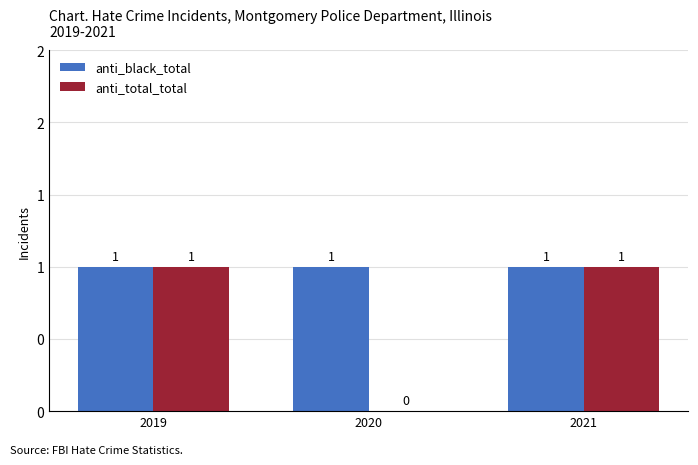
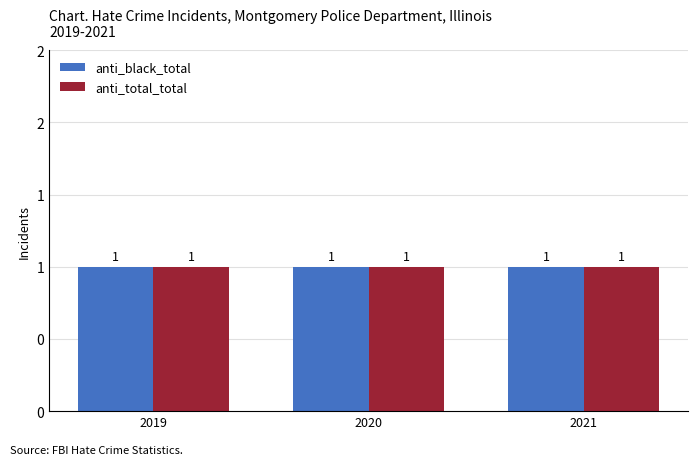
anti_total_total, 2020: 0 -> 1
